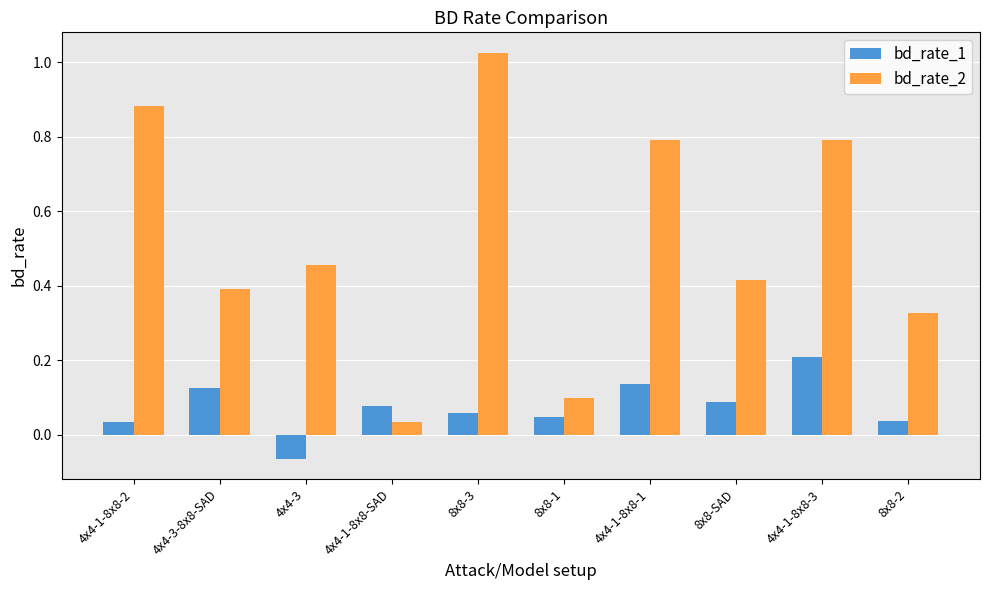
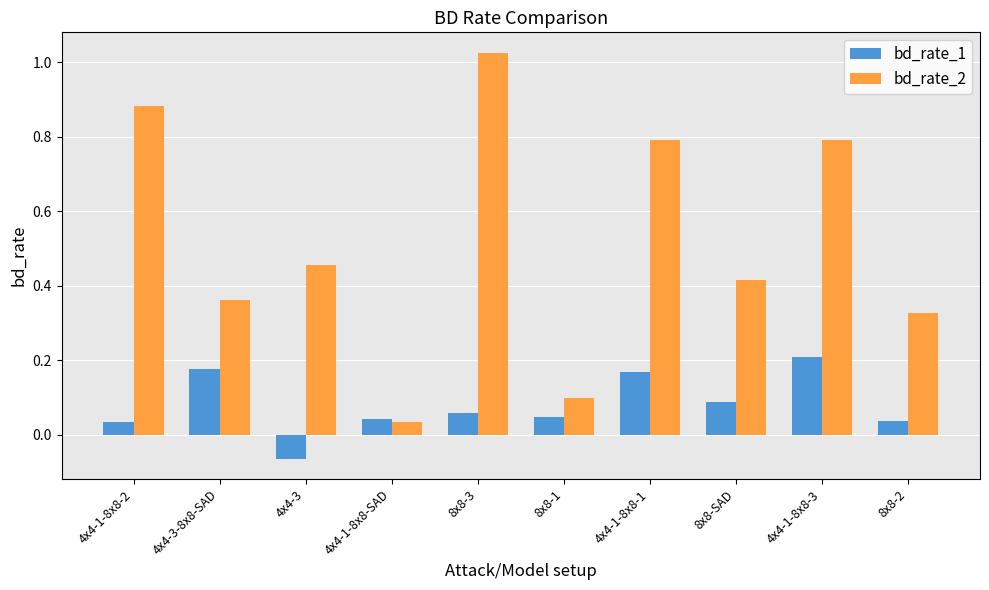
bd_rate_1, 4x4-3-8x8-SAD: 0.13 -> 0.18
bd_rate_2, 4x4-3-8x8-SAD: 0.39 -> 0.36
bd_rate_1, 4x4-1-8x8-SAD: 0.08 -> 0.04
bd_rate_1, 4x4-1-8x8-1: 0.13 -> 0.17
